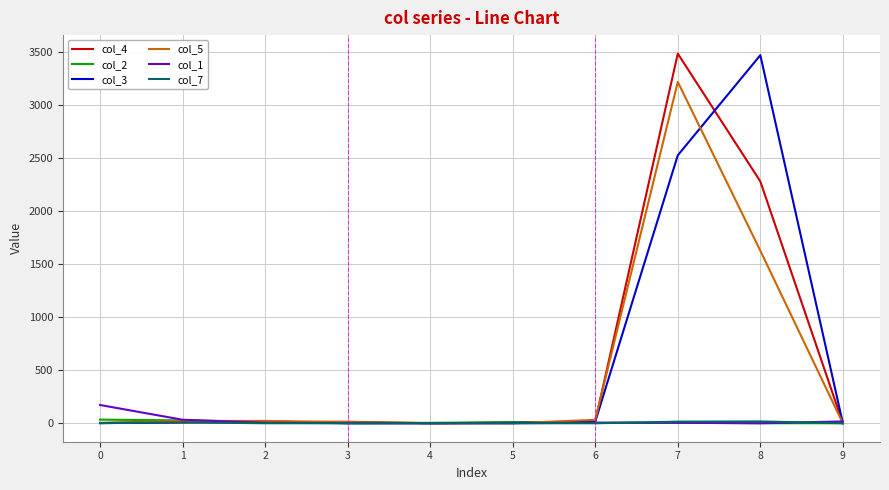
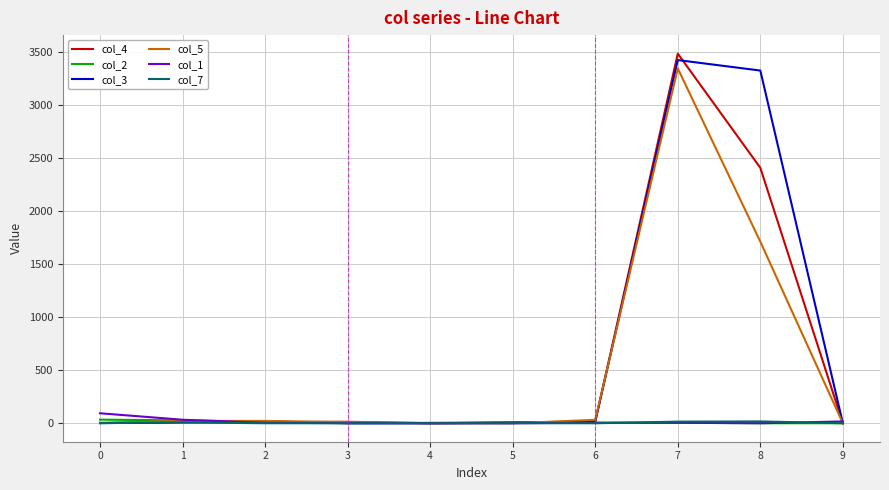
col_1, 0: 170 -> 90
col_3, 7: 2530 -> 3420
col_5, 7: 3220 -> 3350
col_4, 8: 2280 -> 2410
col_3, 8: 3470 -> 3330
col_5, 8: 1630 -> 1710
